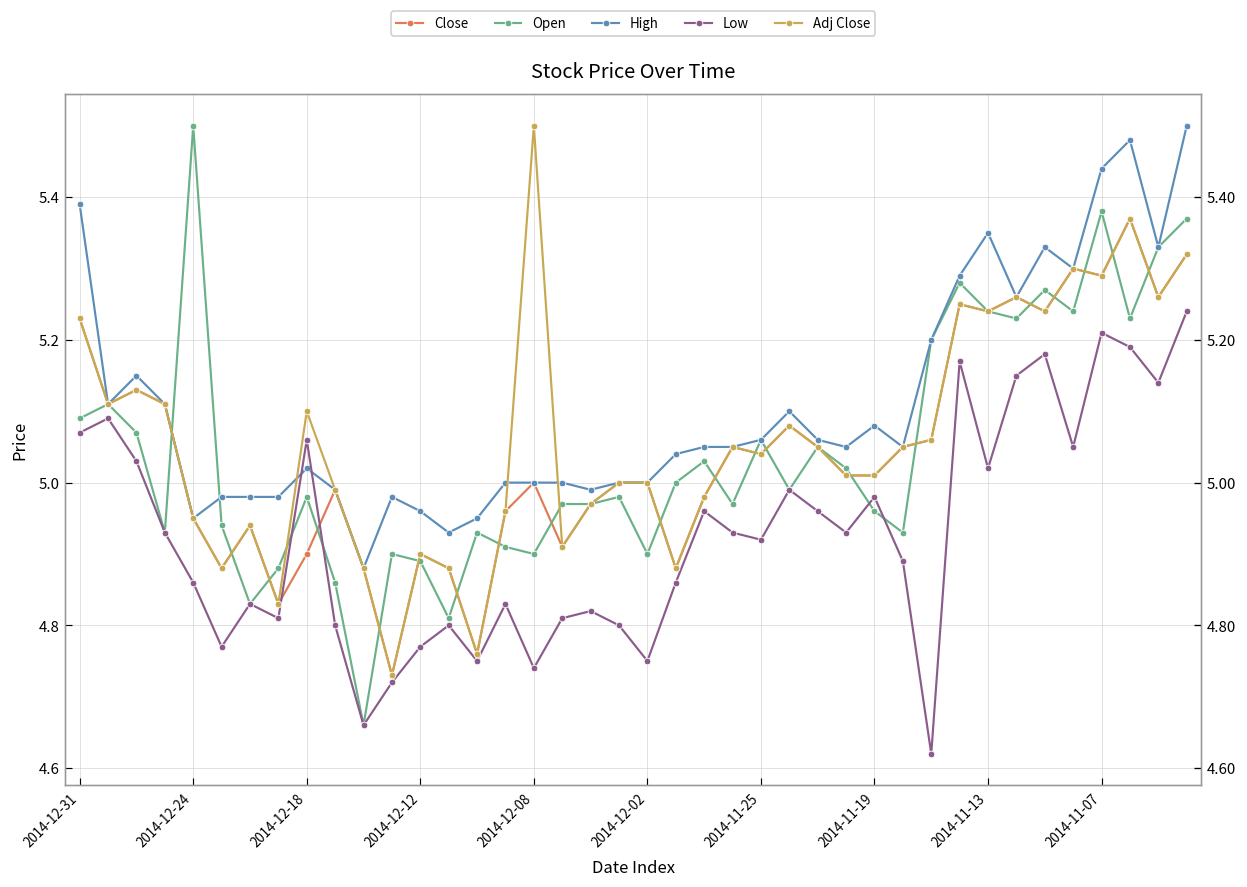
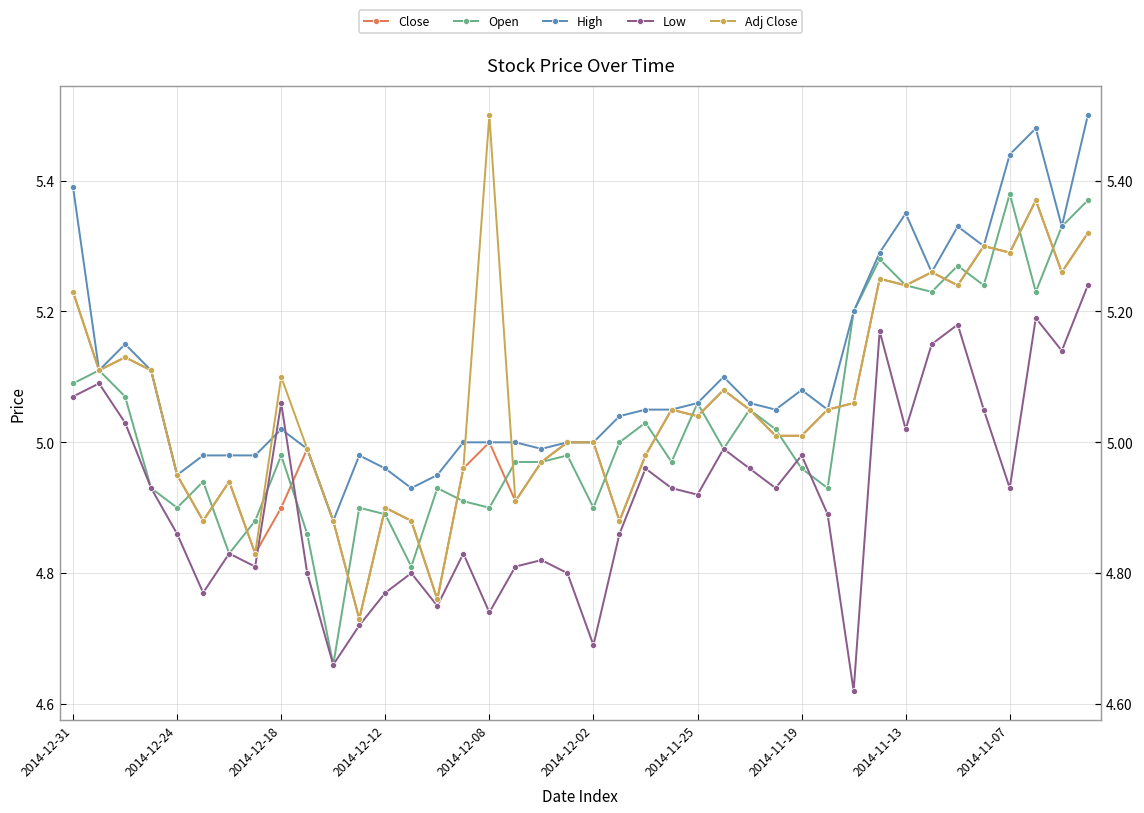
Open, 2014-12-24: 5.5 -> 4.9
Low, 2014-12-02: 4.75 -> 4.69
Low, 2014-11-07: 5.21 -> 4.93
